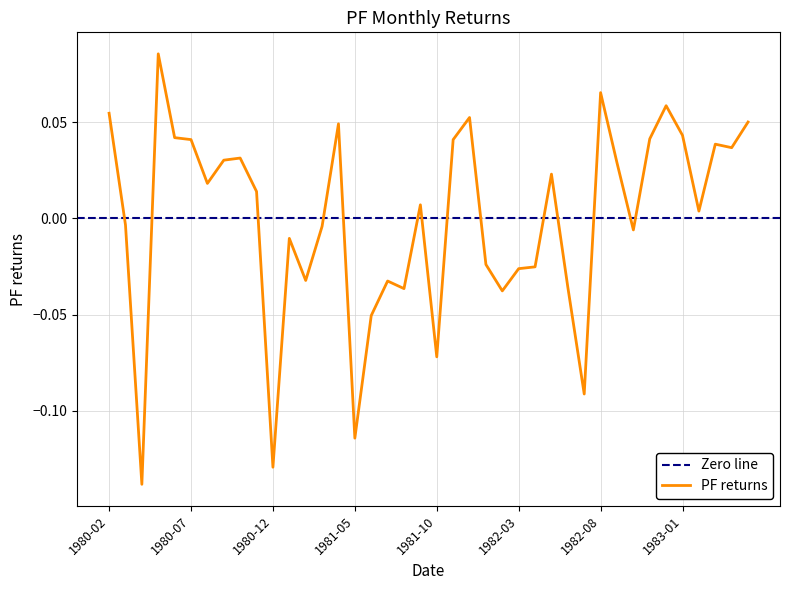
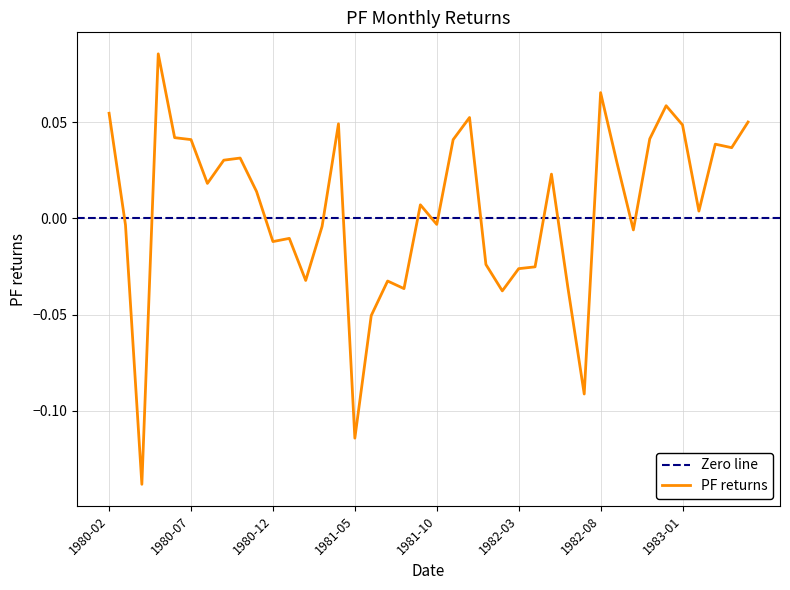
1980-12: -0.129 -> -0.012
1981-10: -0.072 -> -0.003
1983-01: 0.043 -> 0.049
